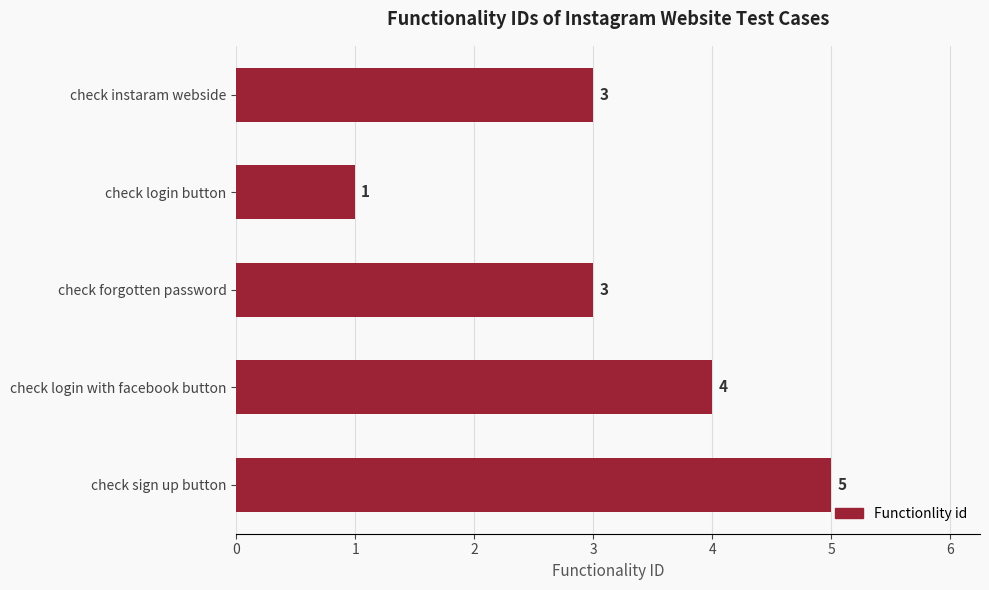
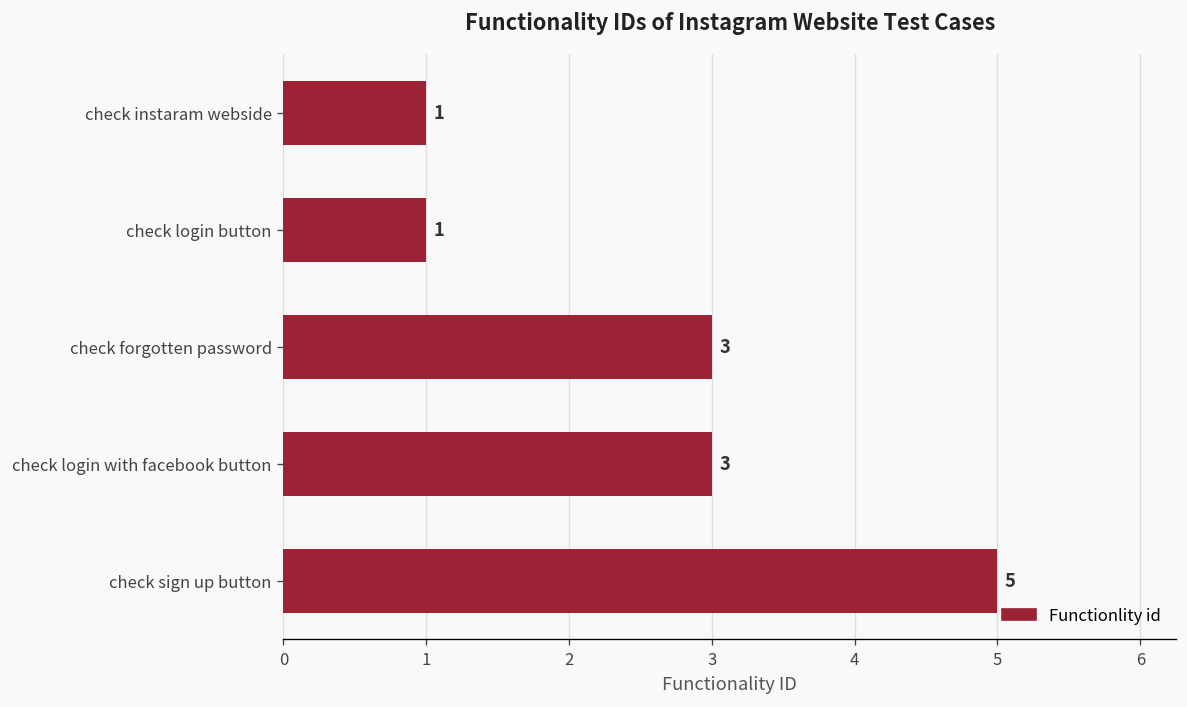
check instaram webside: 3 -> 1
check login with facebook button: 4 -> 3
